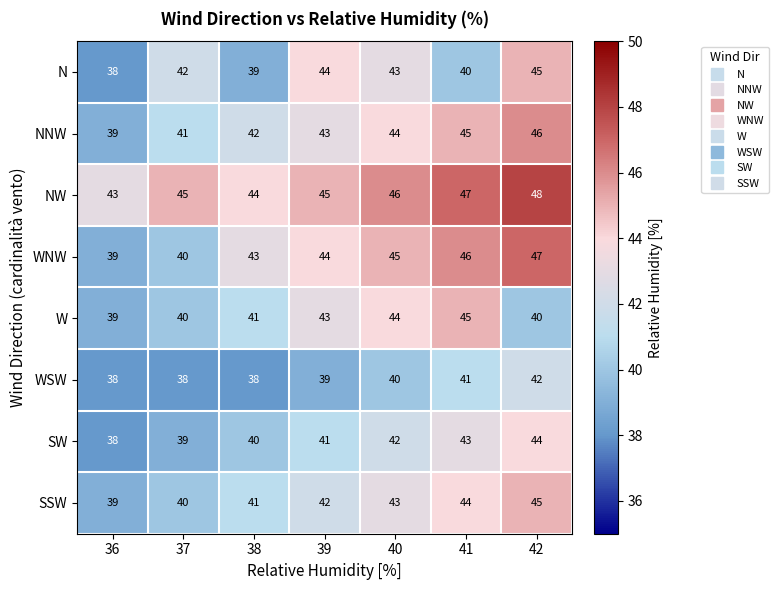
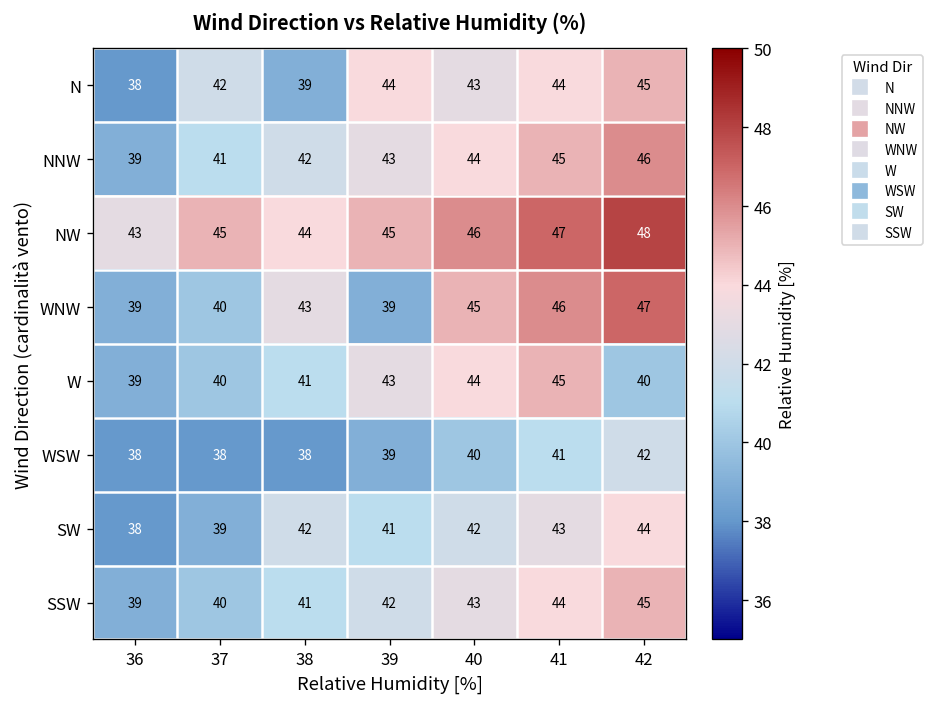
N, 41: 40 -> 44
WNW, 39: 44 -> 39
SW, 38: 40 -> 42
